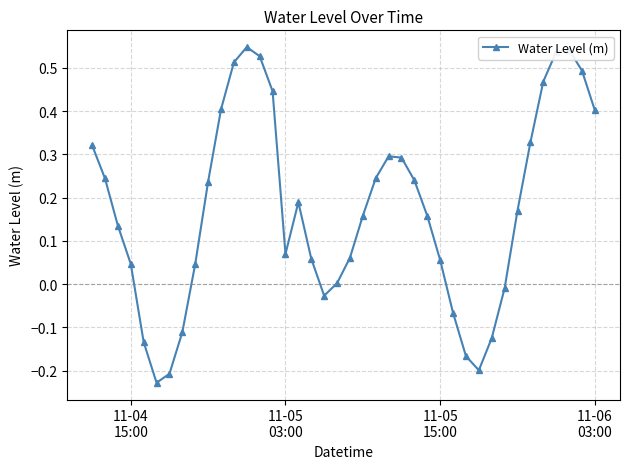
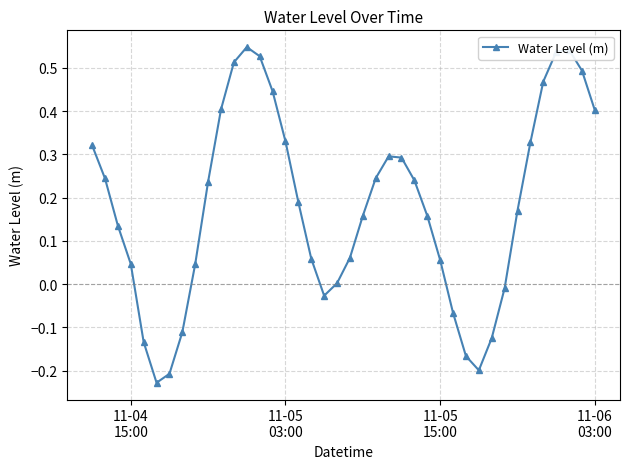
11-05 03:00: 0.07 -> 0.33
